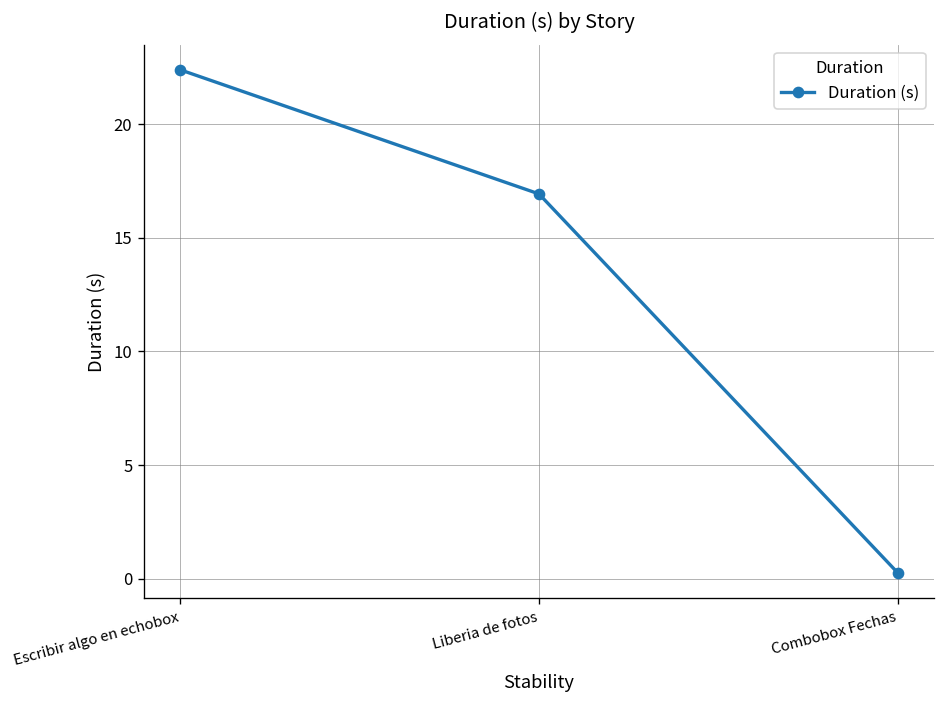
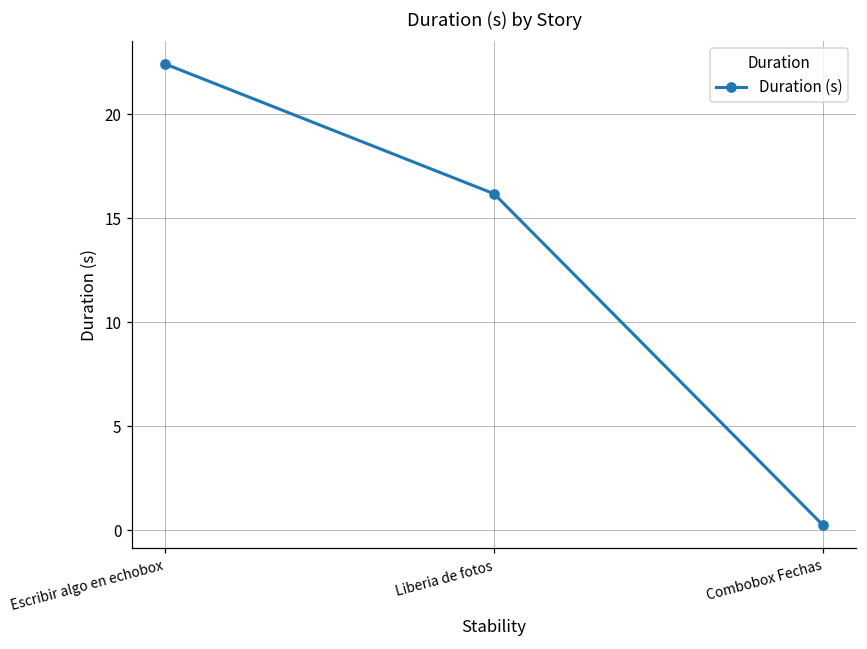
Liberia de fotos: 16.9 -> 16.2
